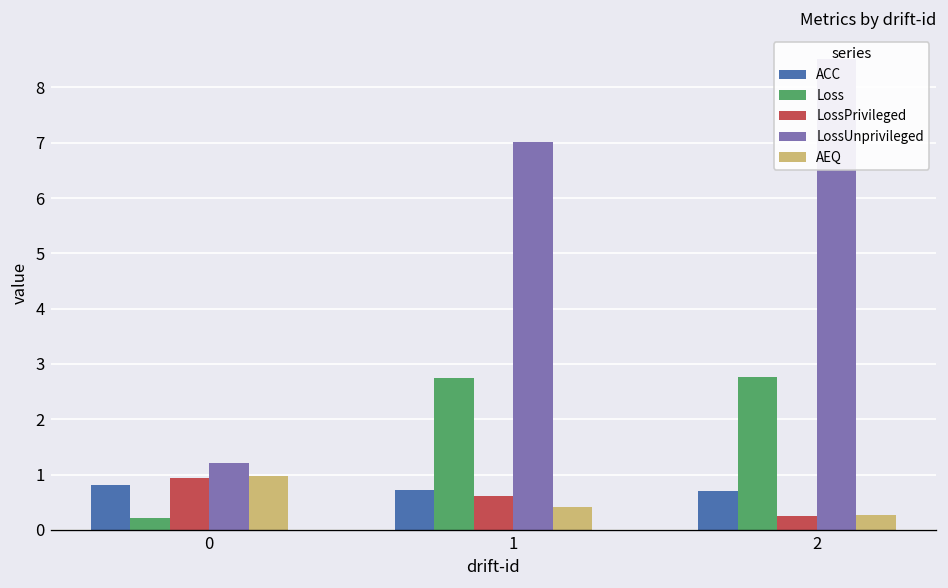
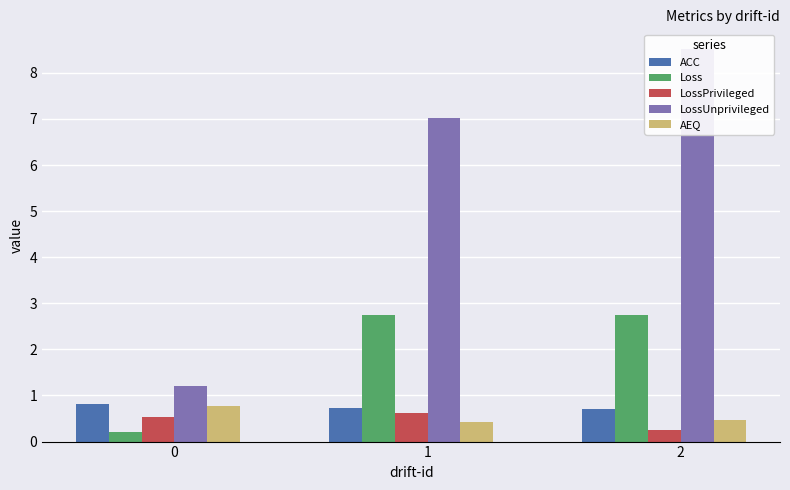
LossPrivileged, 0: 0.9 -> 0.5
AEQ, 0: 1.0 -> 0.8
AEQ, 2: 0.3 -> 0.5
